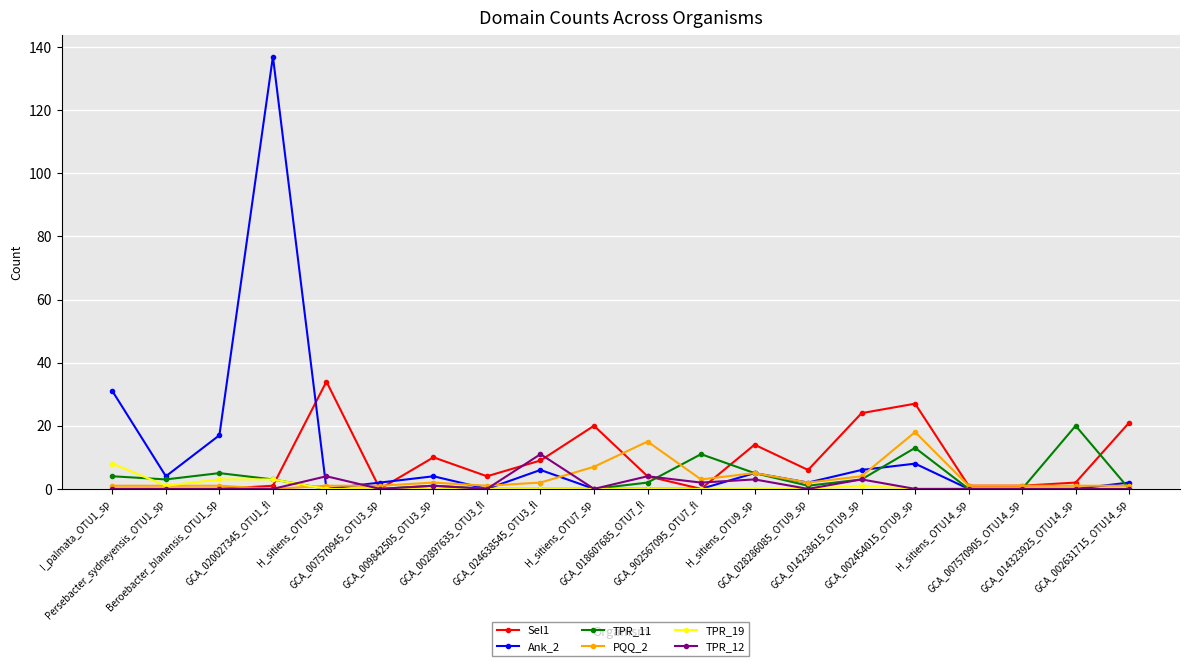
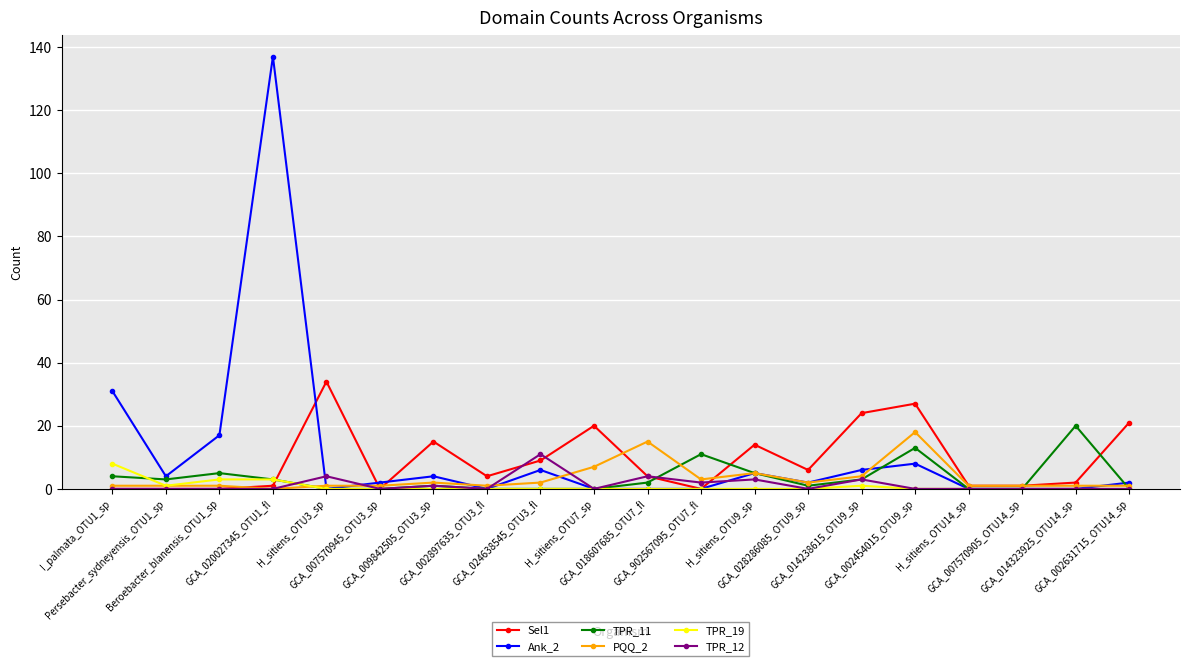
Sel1, GCA_009842505_OTU3_sp: 10 -> 15
